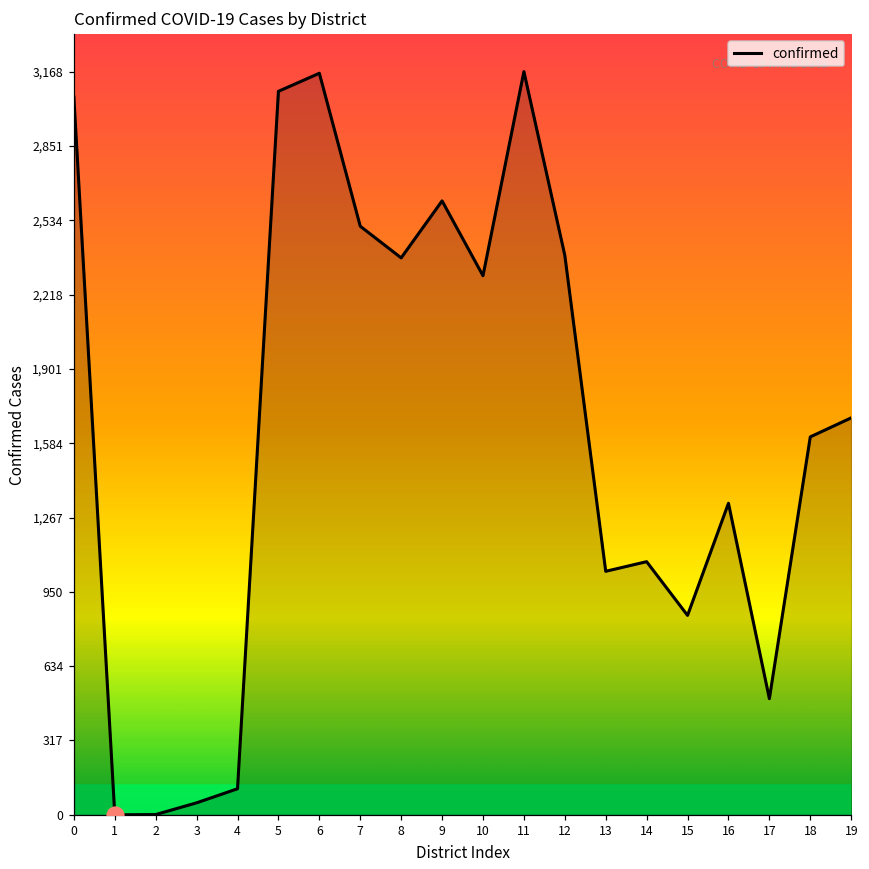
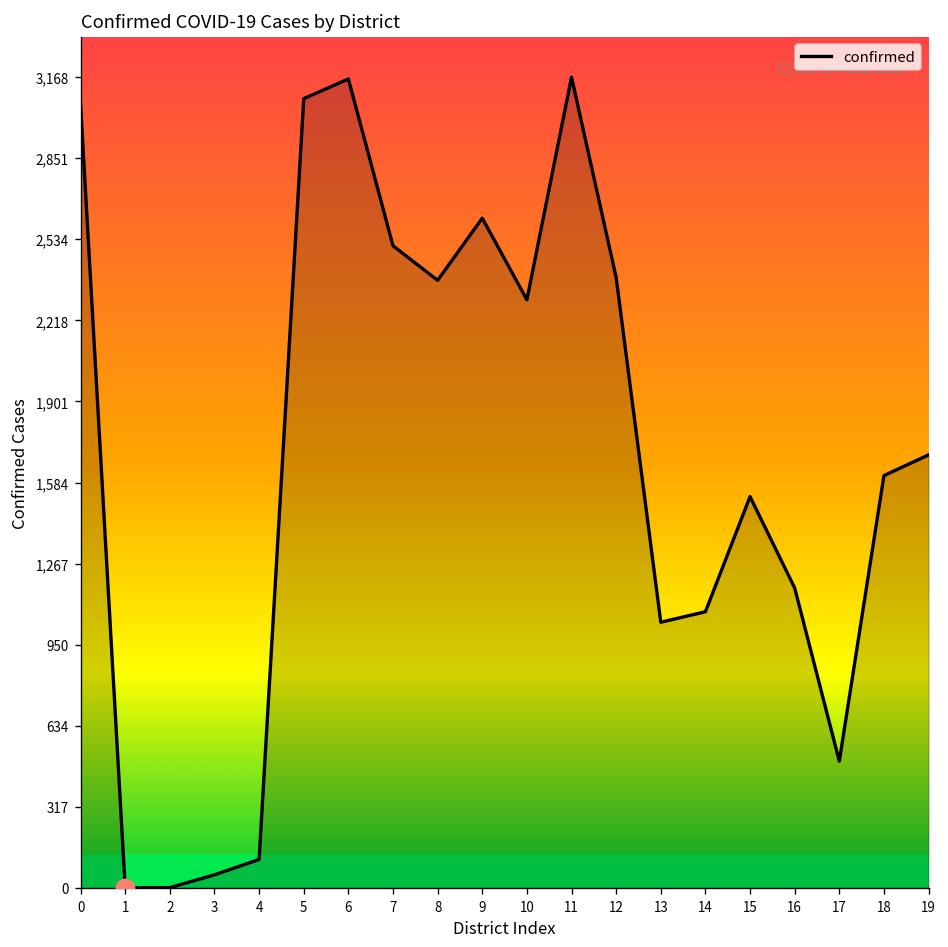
confirmed, 15: 850 -> 1,530
confirmed, 16: 1,330 -> 1,170
